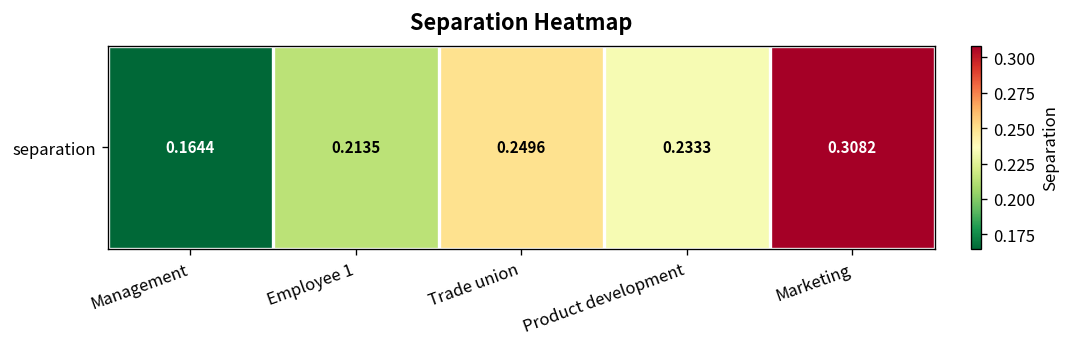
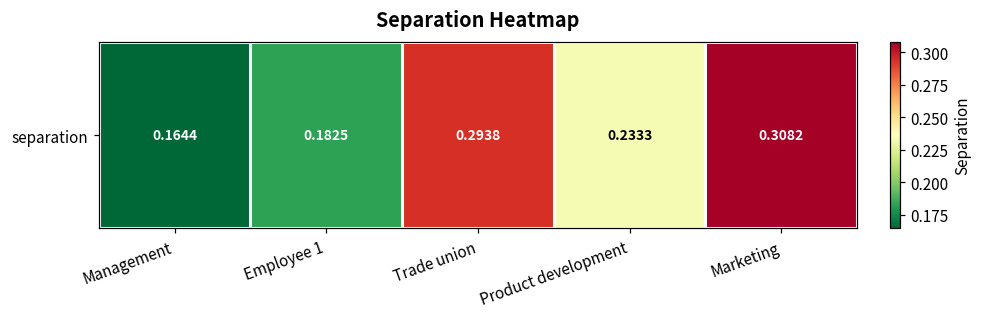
separation, Employee 1: 0.2135 -> 0.1825
separation, Trade union: 0.2496 -> 0.2938
